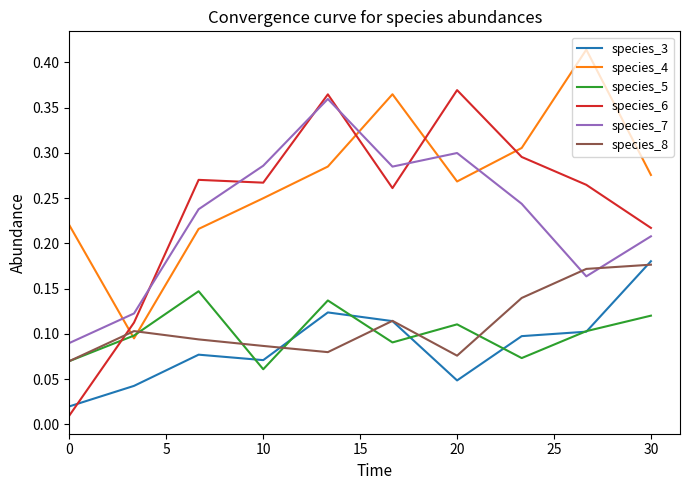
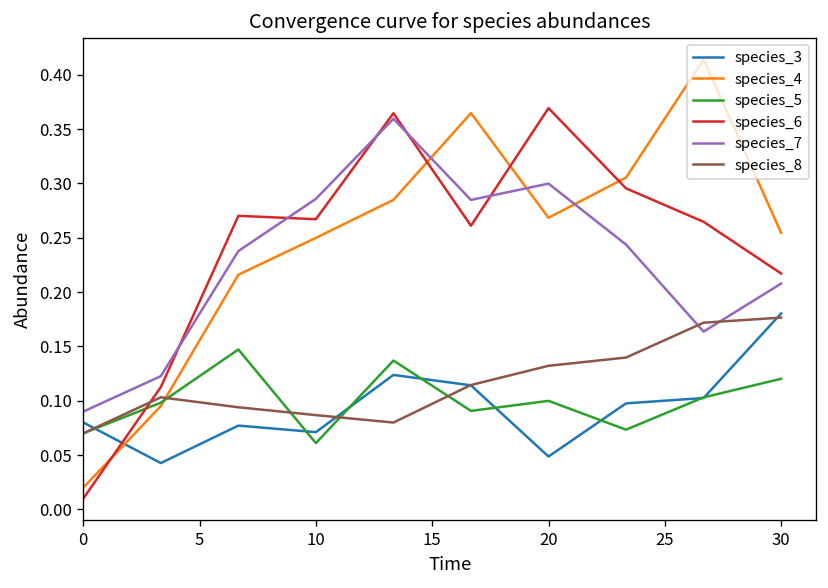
species_3, 0: 0.02 -> 0.08
species_4, 0: 0.22 -> 0.02
species_5, 20: 0.11 -> 0.10
species_8, 20: 0.08 -> 0.13
species_4, 30: 0.28 -> 0.25
